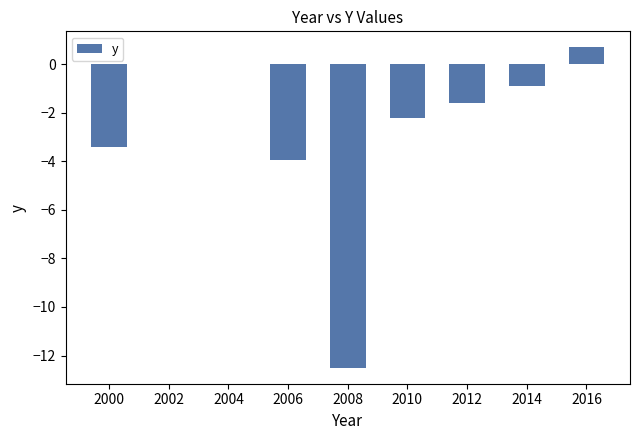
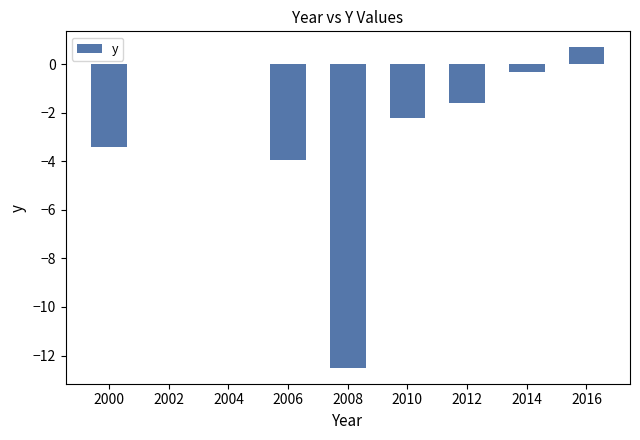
2014: -0.9 -> -0.3
